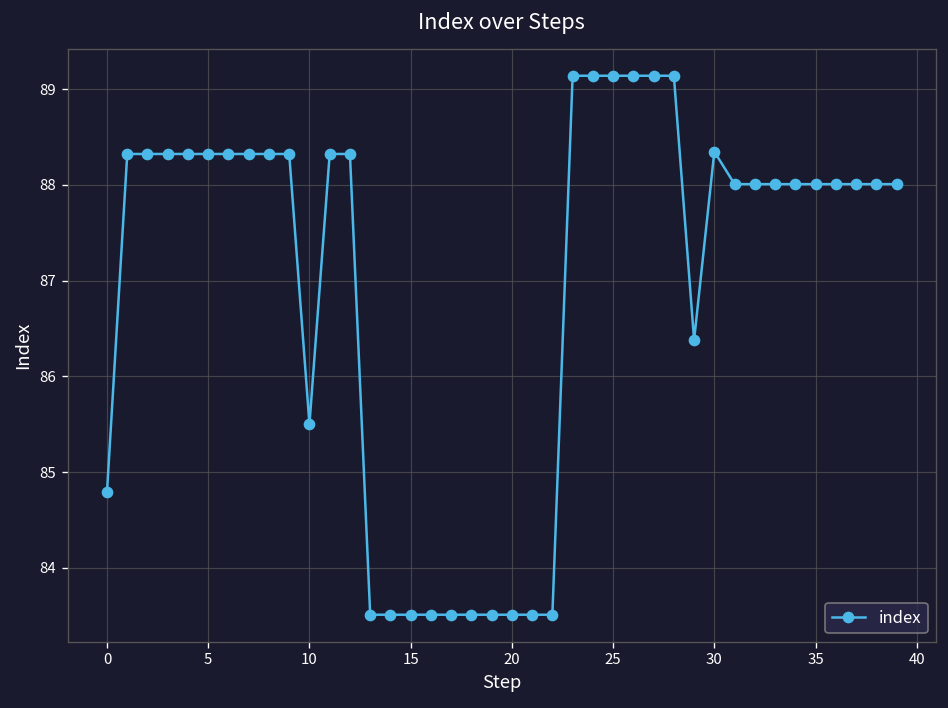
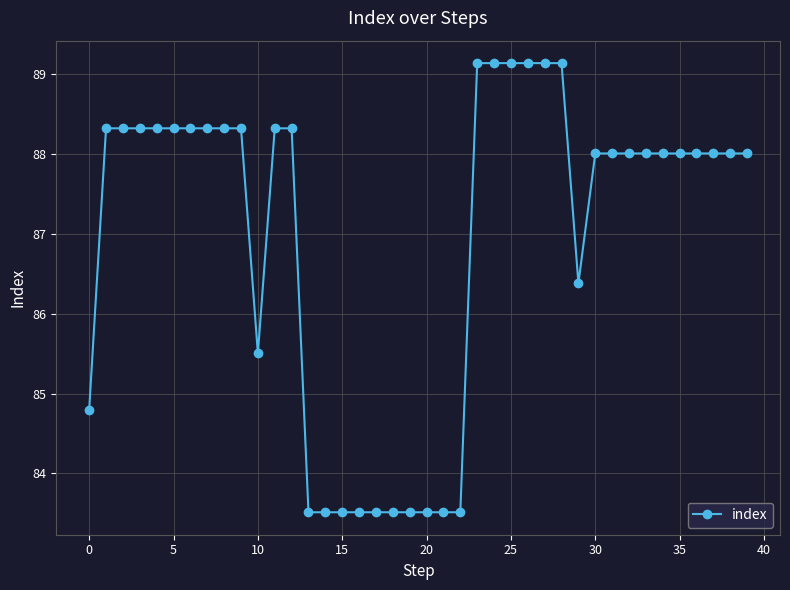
30: 88.3 -> 88.0
